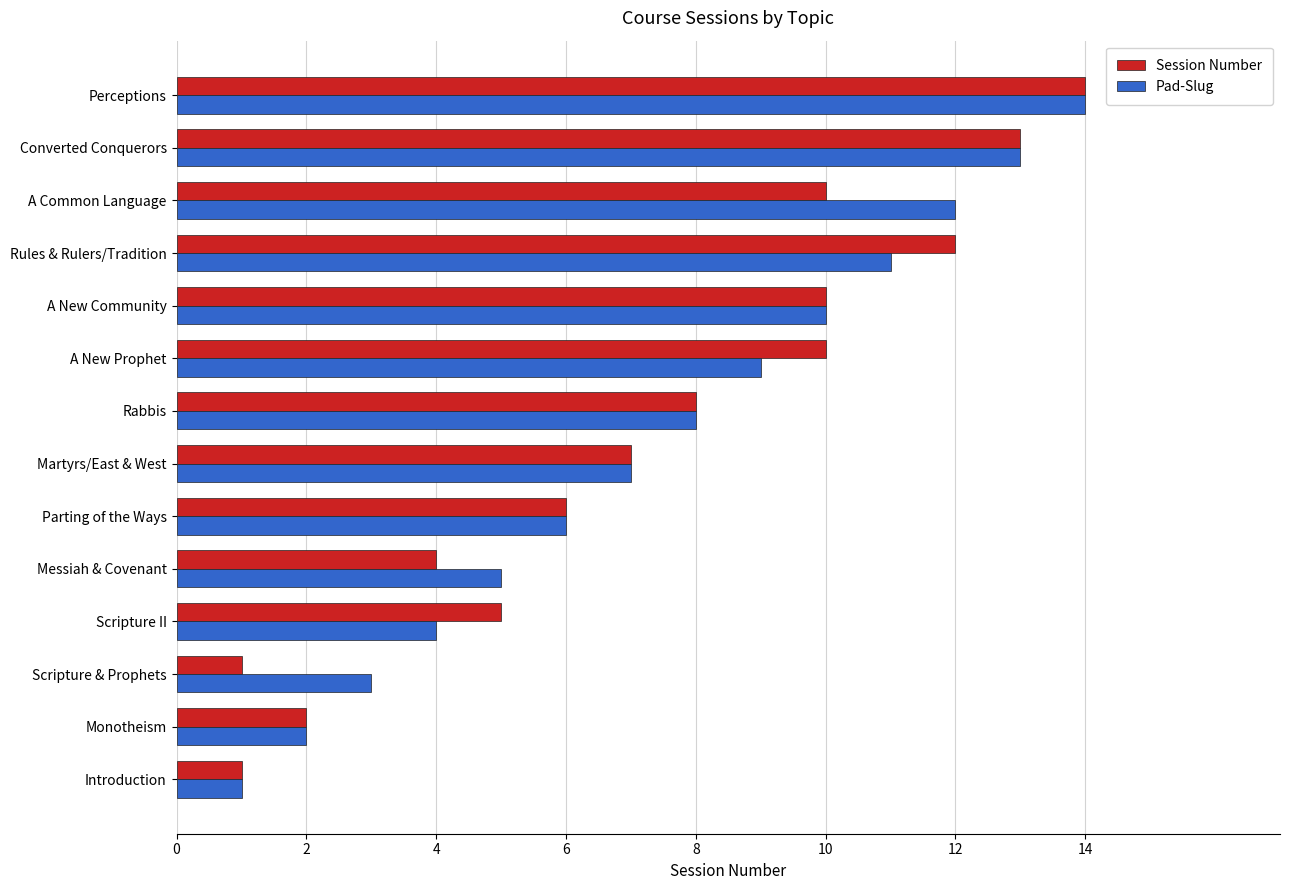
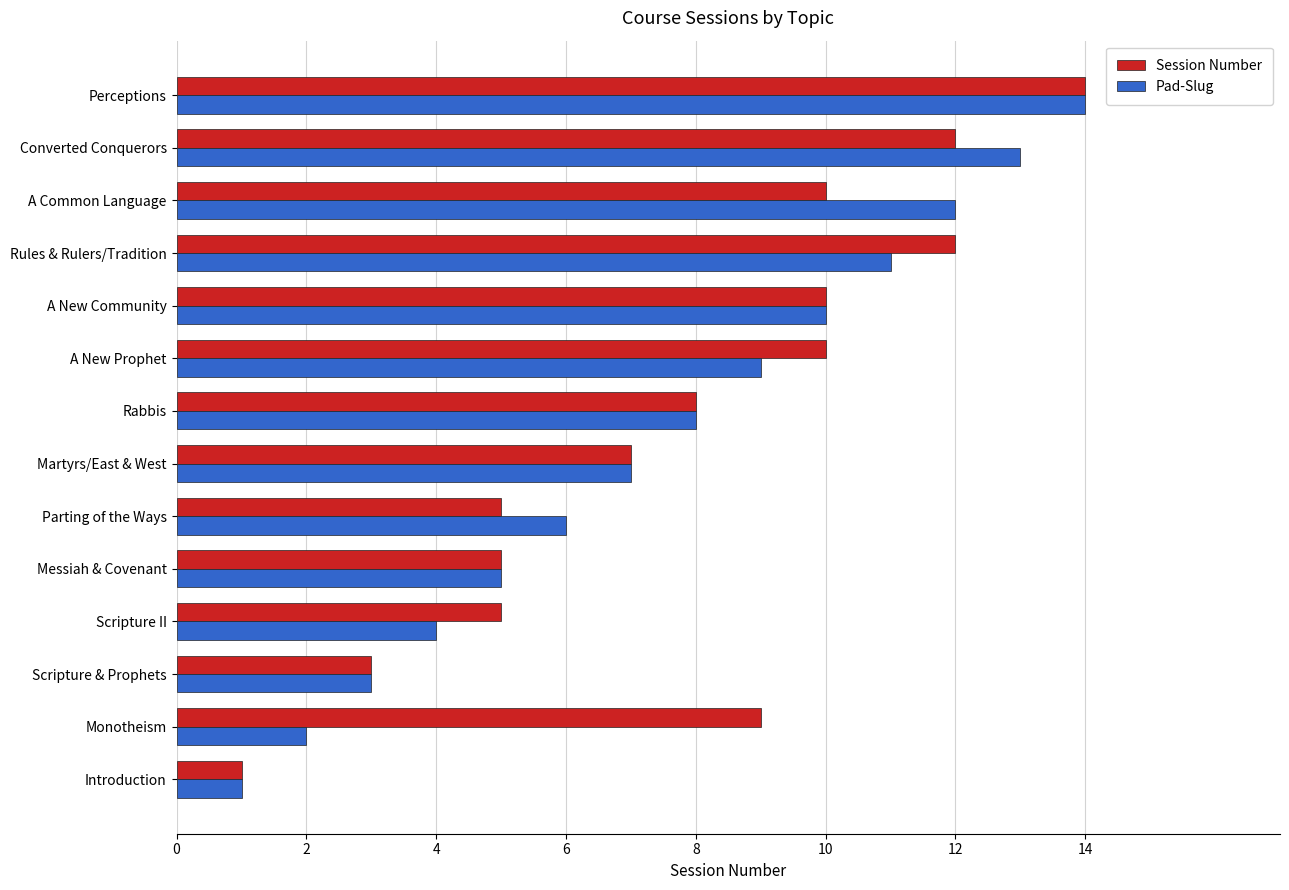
Session Number, Converted Conquerors: 13 -> 12
Session Number, Parting of the Ways: 6 -> 5
Session Number, Messiah & Covenant: 4 -> 5
Session Number, Scripture & Prophets: 1 -> 3
Session Number, Monotheism: 2 -> 9
